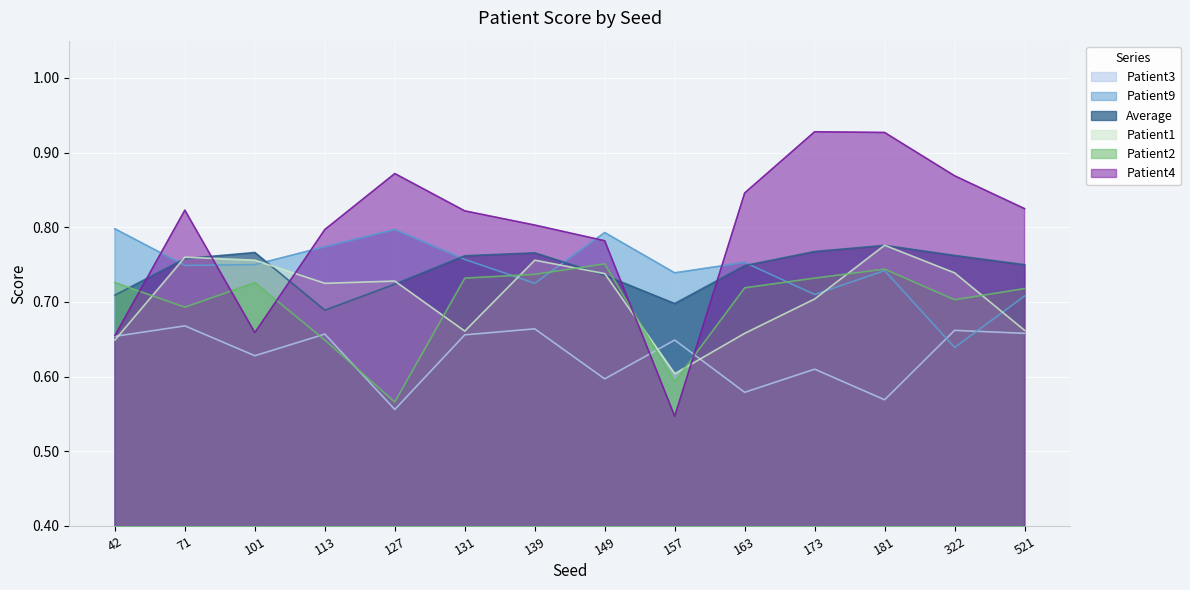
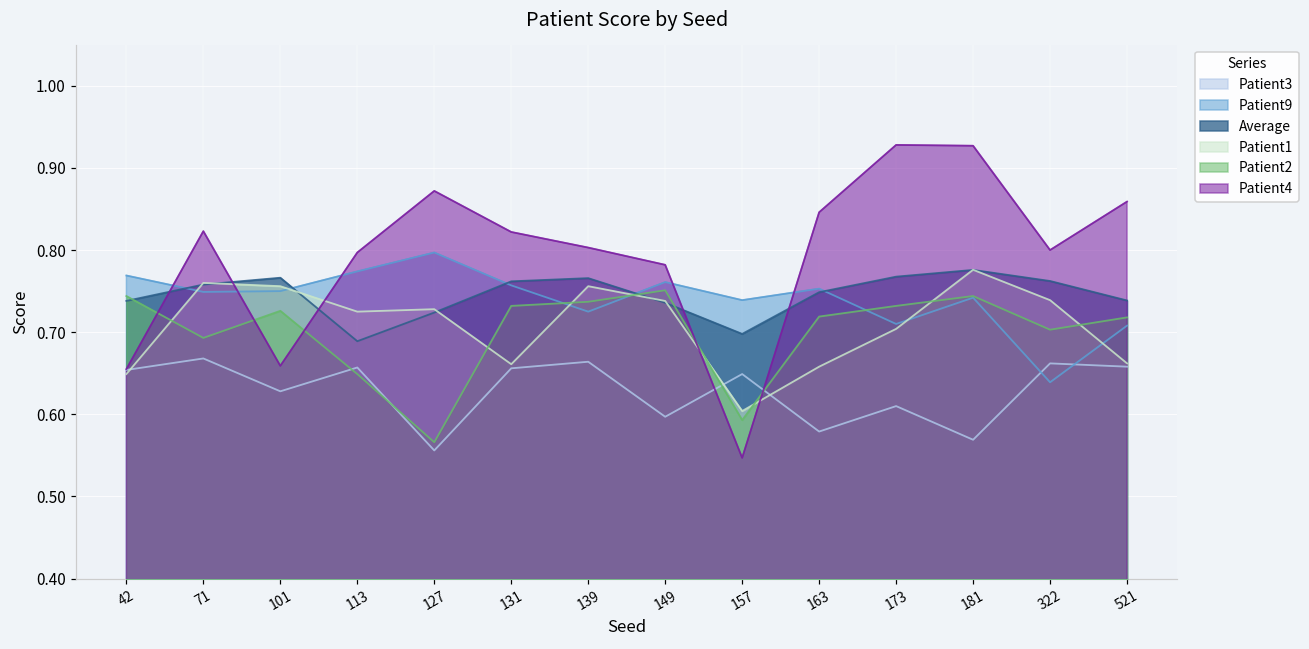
Patient9, 42: 0.80 -> 0.77
Average, 42: 0.71 -> 0.74
Patient2, 42: 0.73 -> 0.74
Patient9, 149: 0.79 -> 0.76
Patient4, 322: 0.87 -> 0.80
Average, 521: 0.75 -> 0.74
Patient4, 521: 0.83 -> 0.86
